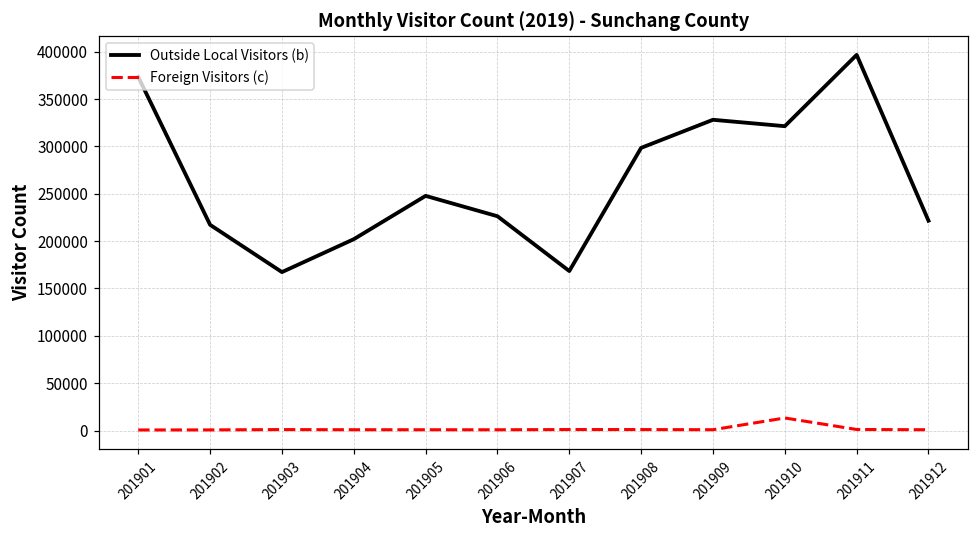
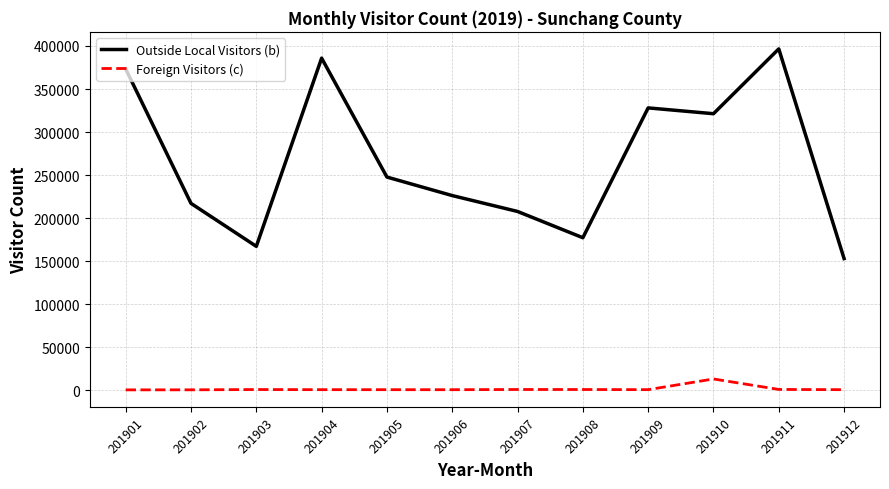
Outside Local Visitors (b), 201904: 200000 -> 390000
Outside Local Visitors (b), 201907: 170000 -> 210000
Outside Local Visitors (b), 201908: 300000 -> 180000
Outside Local Visitors (b), 201912: 220000 -> 150000
